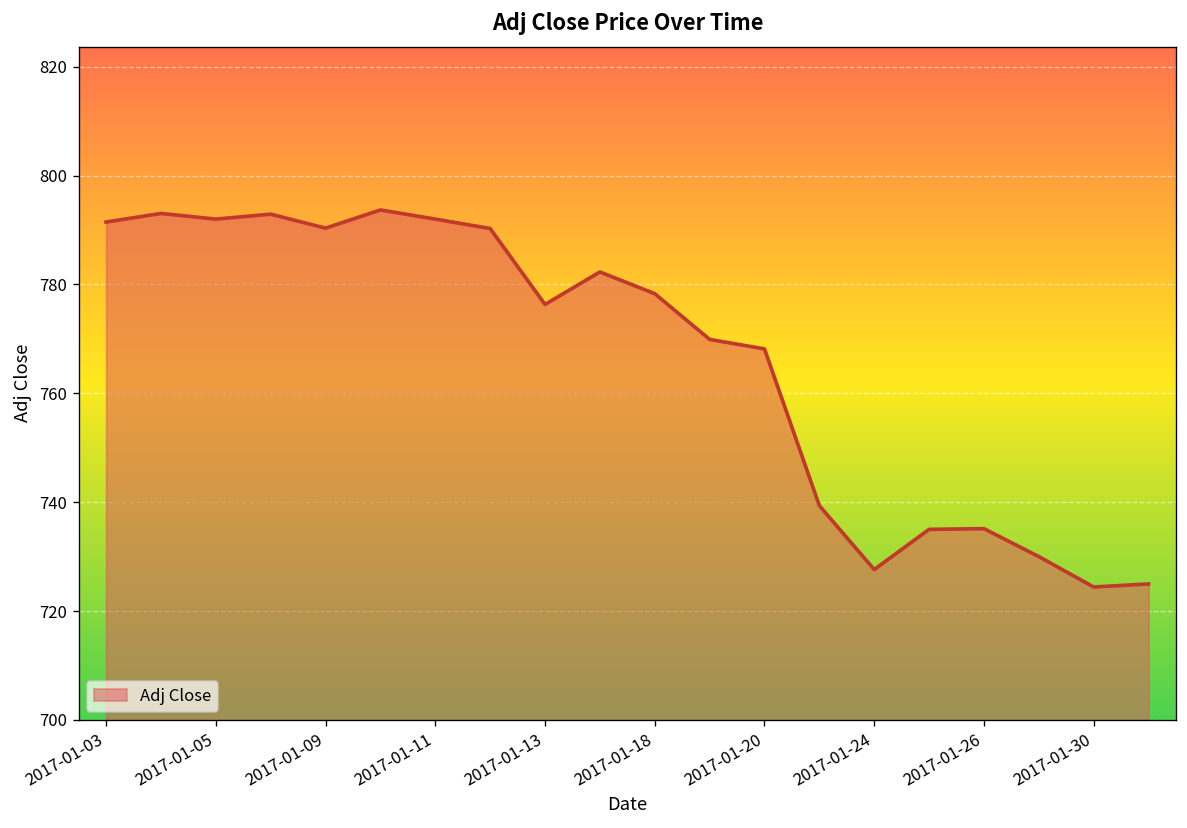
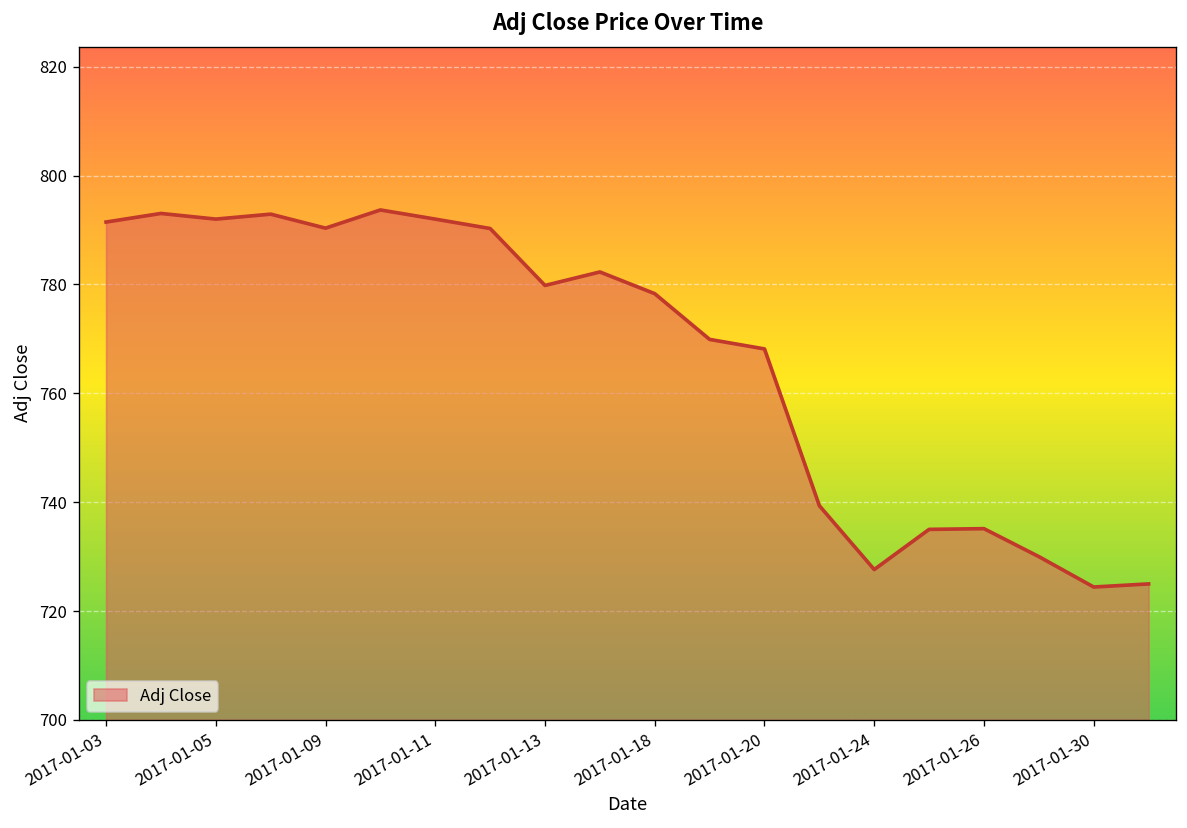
2017-01-13: 776 -> 780
